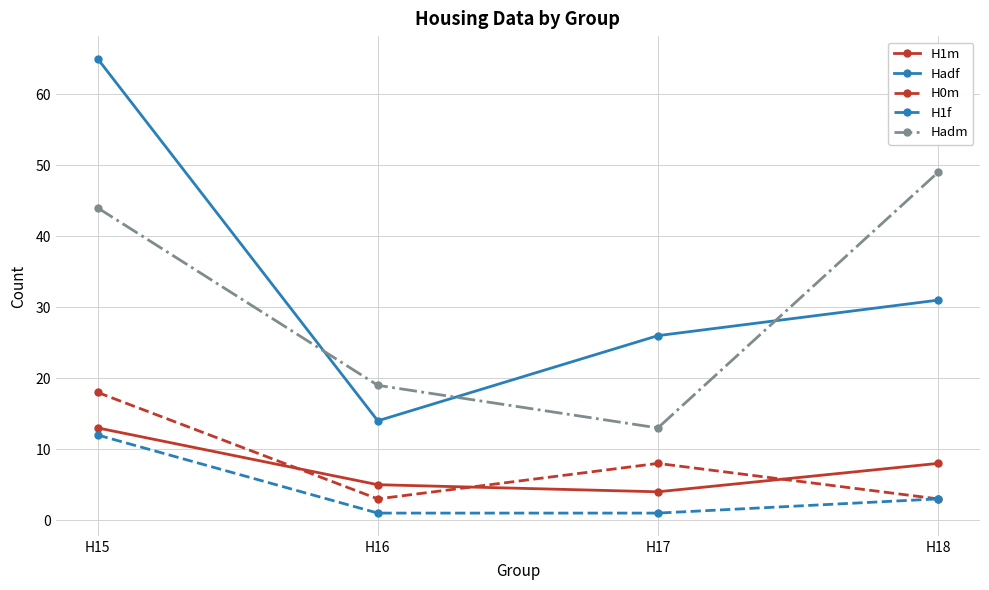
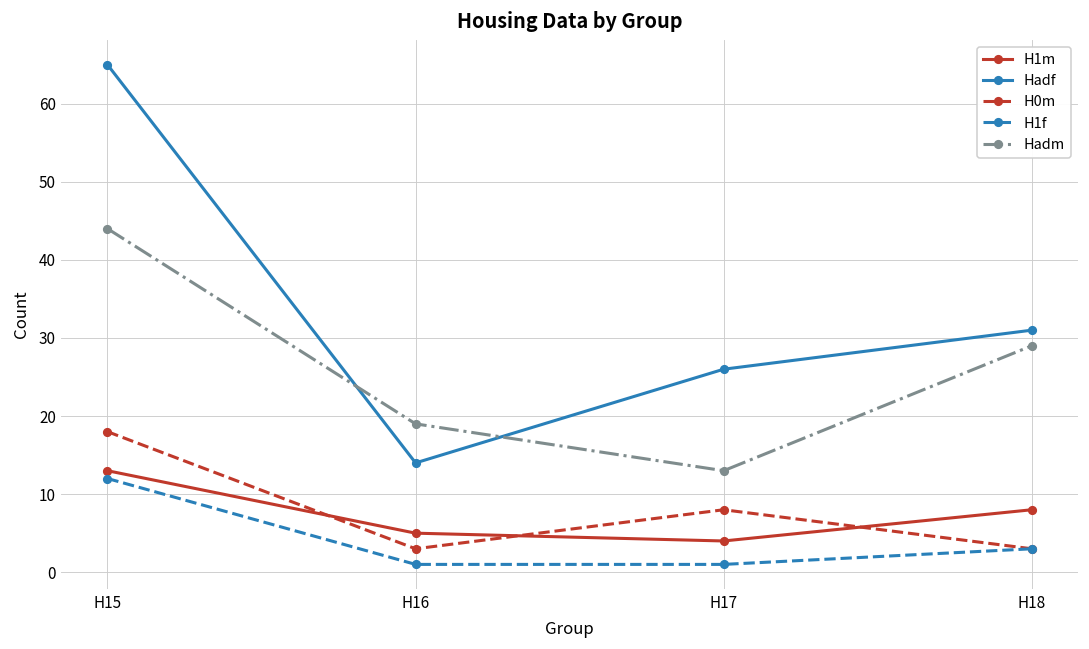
Hadm, H18: 49 -> 29
